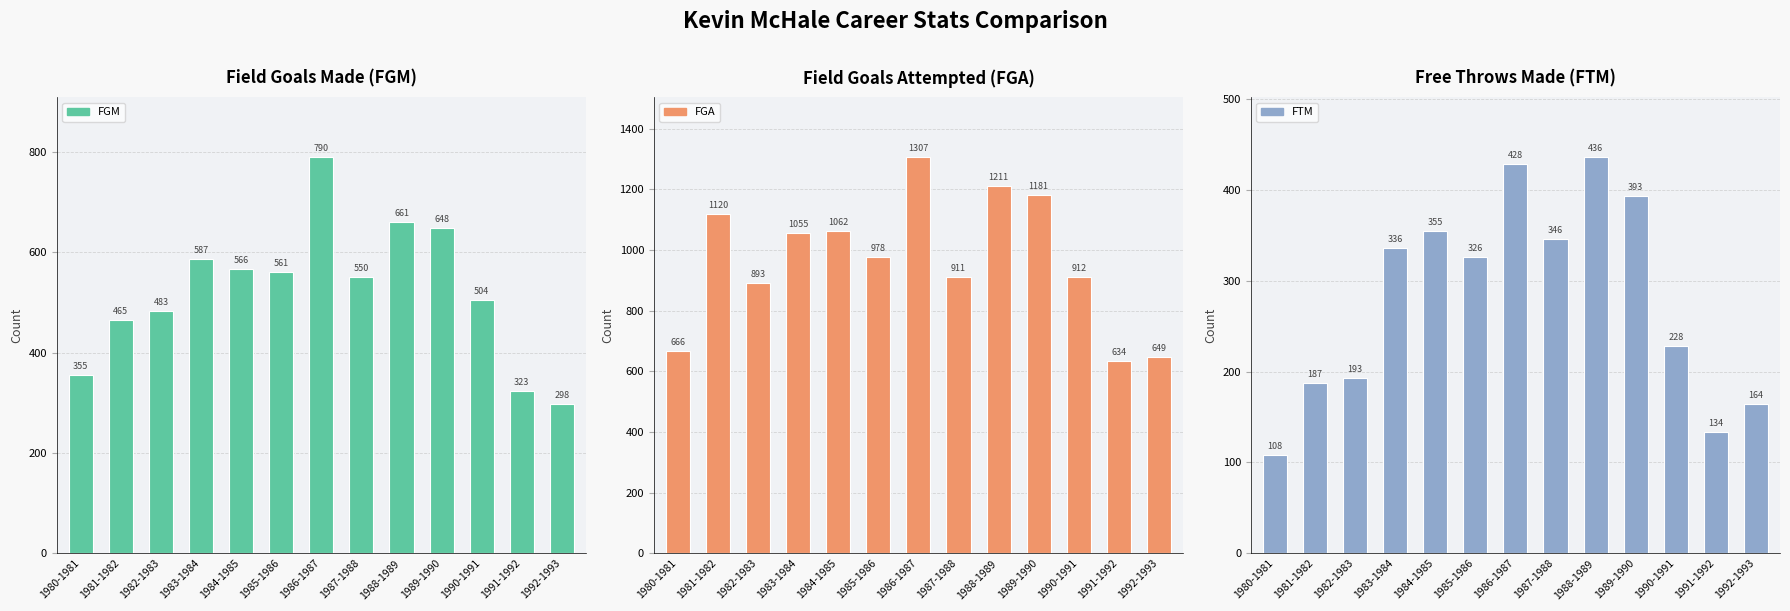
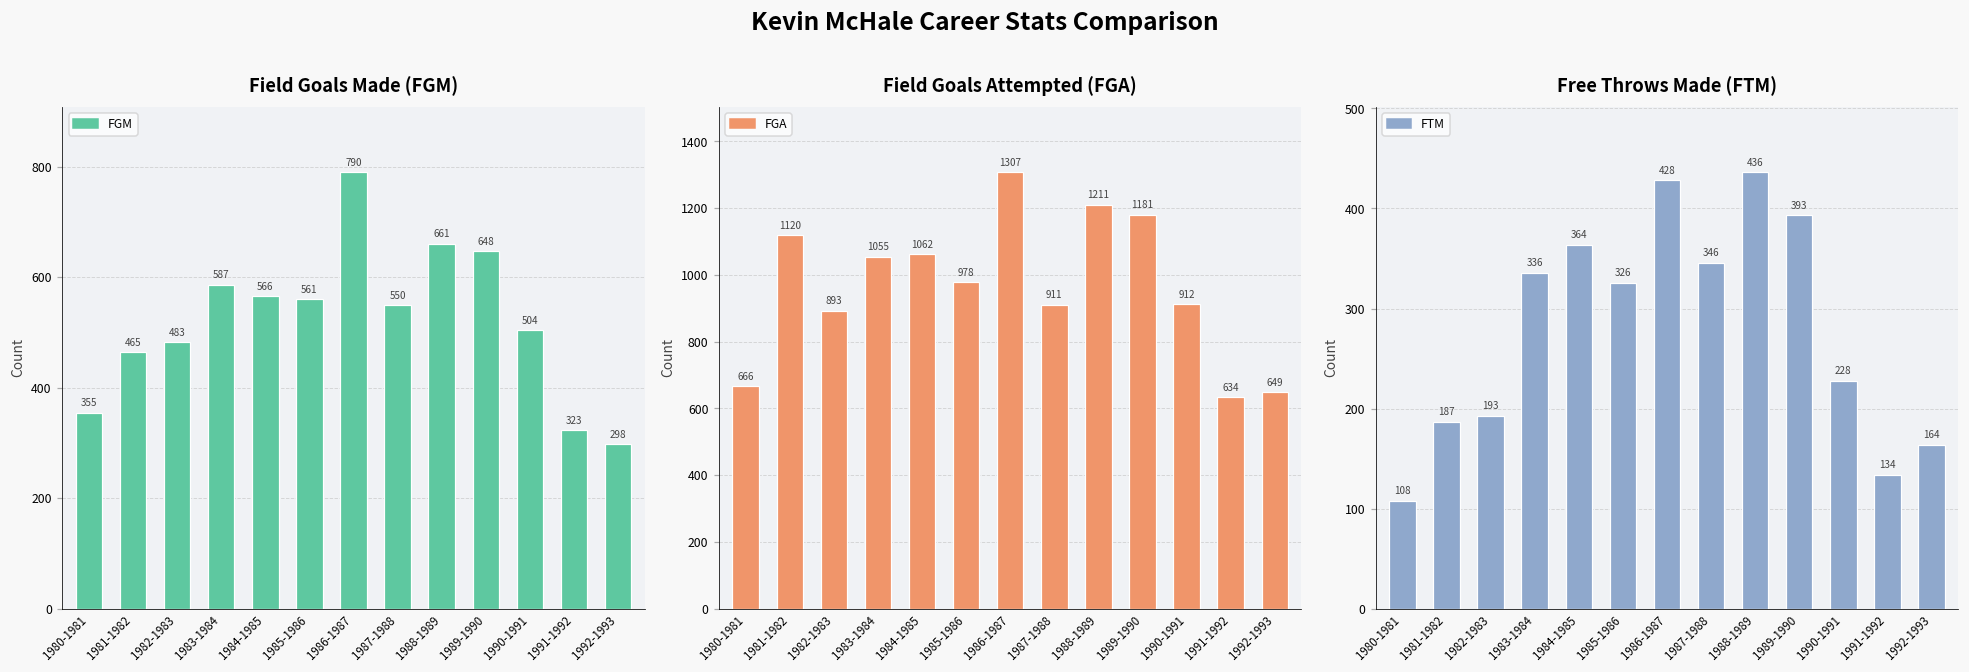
Free Throws Made (FTM), 1984-1985: 355 -> 364
